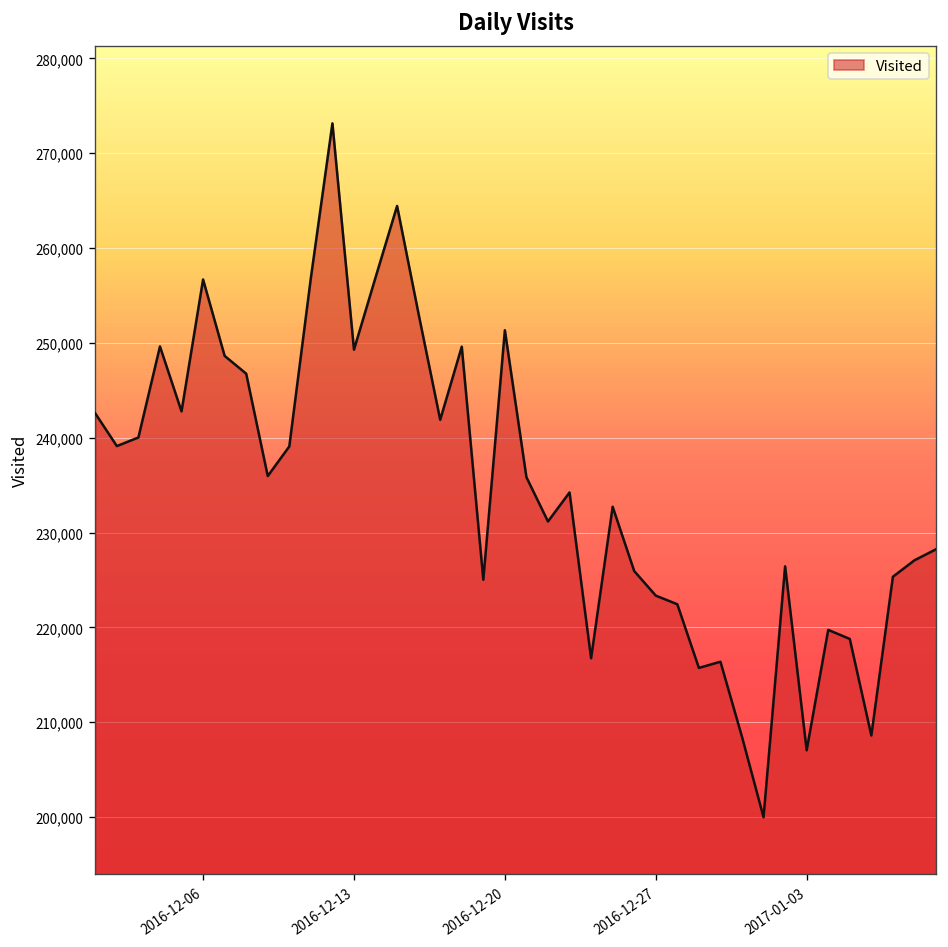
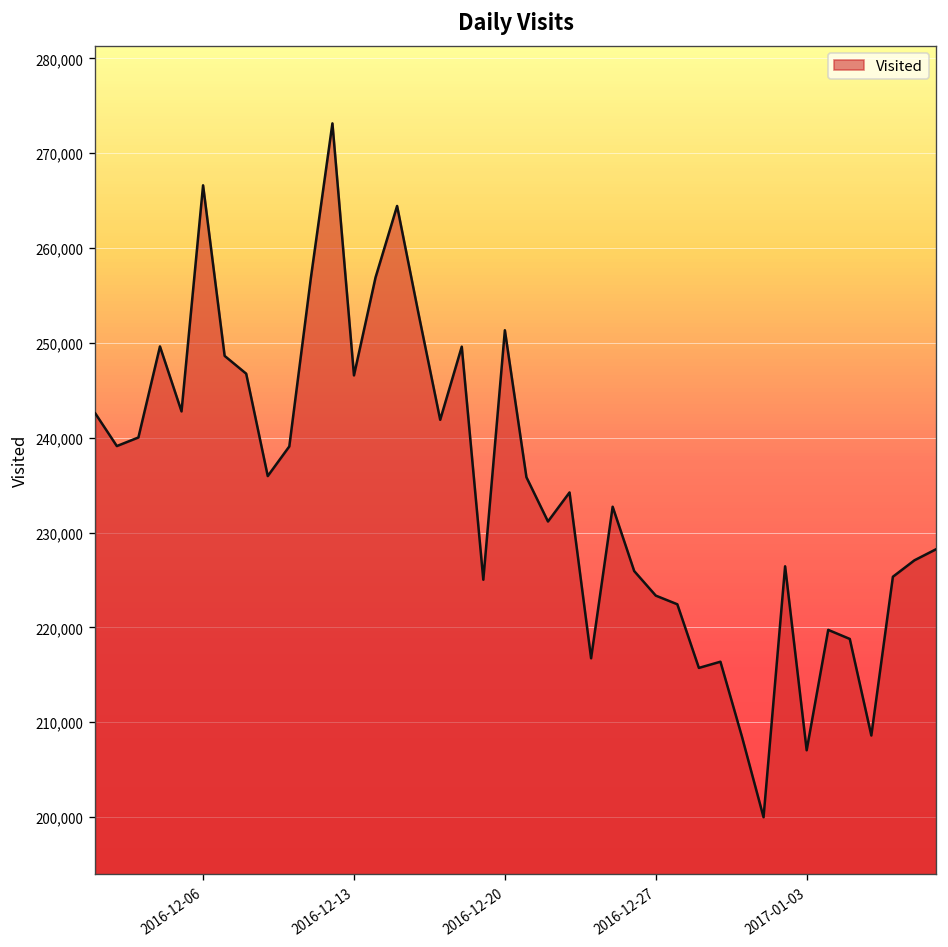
2016-12-06: 257,000 -> 267,000
2016-12-13: 249,000 -> 247,000
